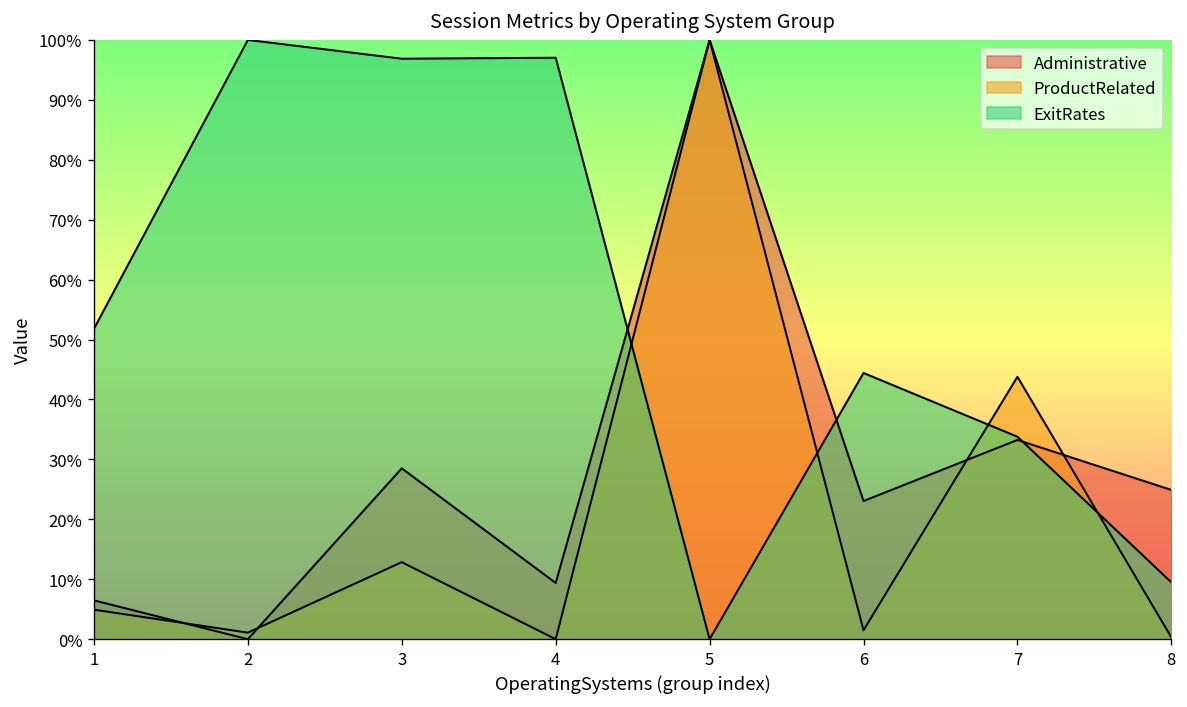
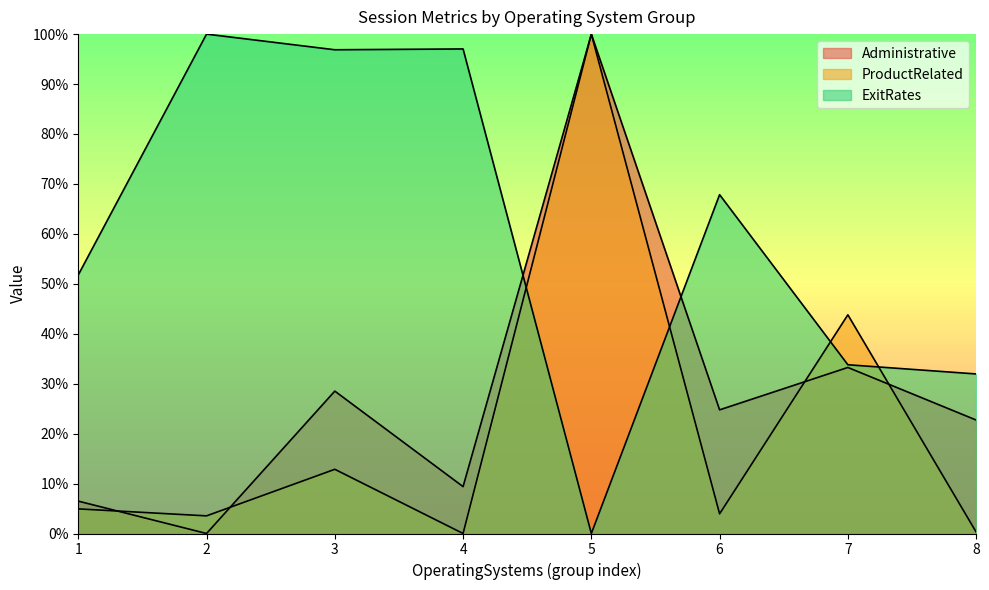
ProductRelated, 2: 1% -> 4%
Administrative, 6: 23% -> 25%
ProductRelated, 6: 1% -> 4%
ExitRates, 6: 44% -> 68%
Administrative, 8: 25% -> 23%
ExitRates, 8: 9% -> 32%
